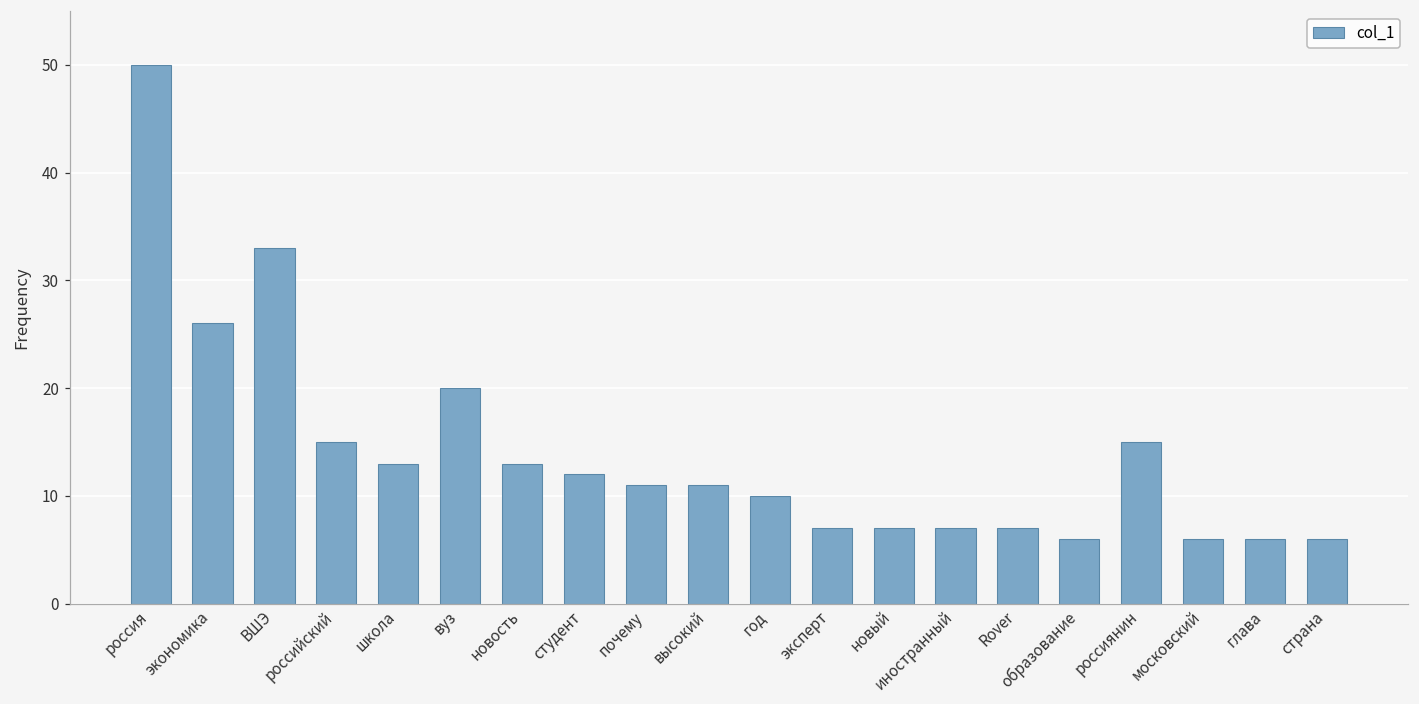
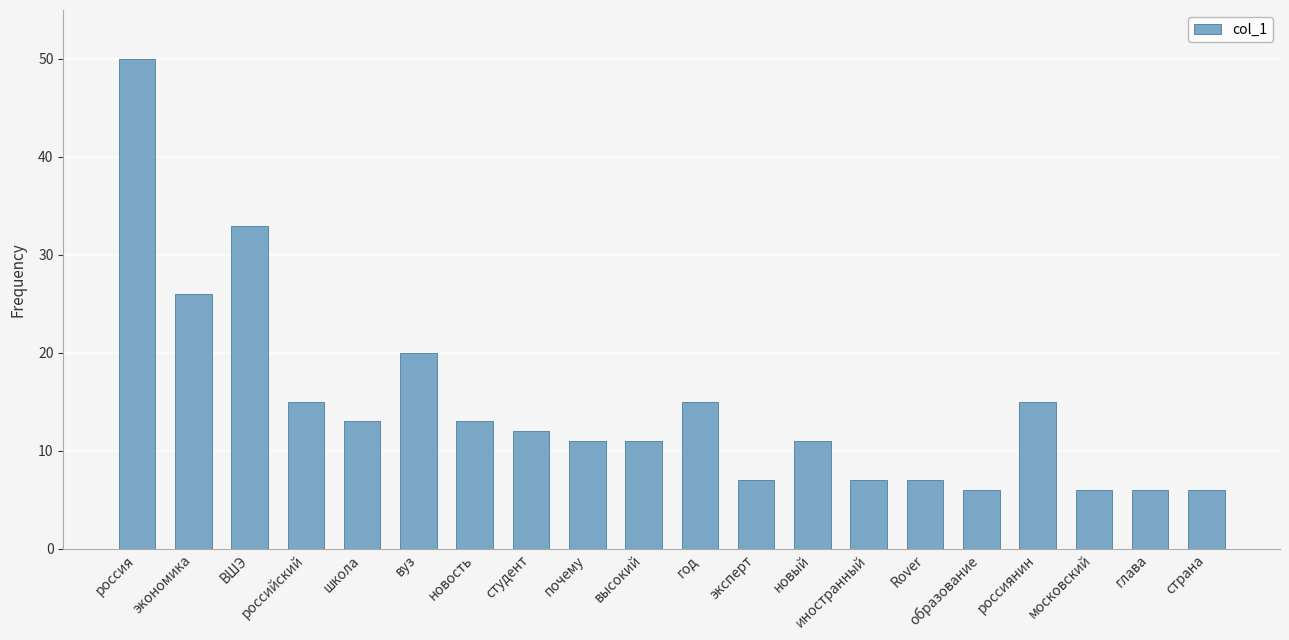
год: 10 -> 15
новый: 7 -> 11
